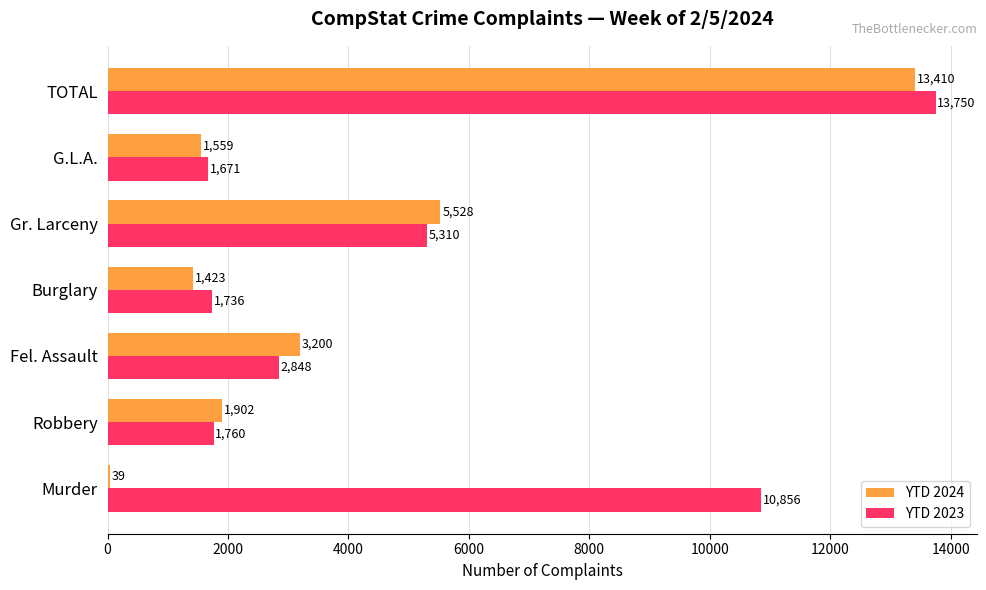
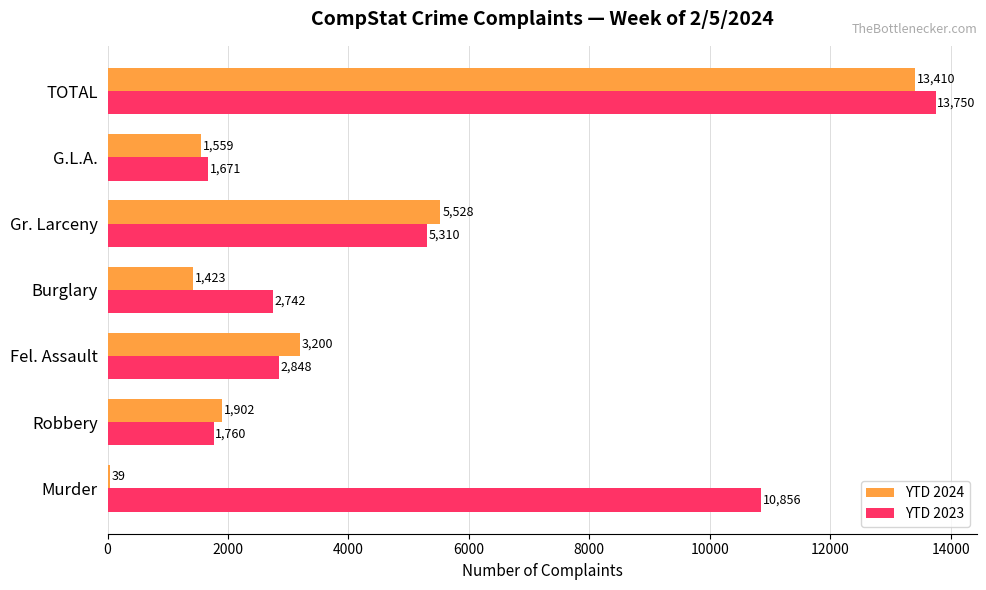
YTD 2023, Burglary: 1,736 -> 2,742
